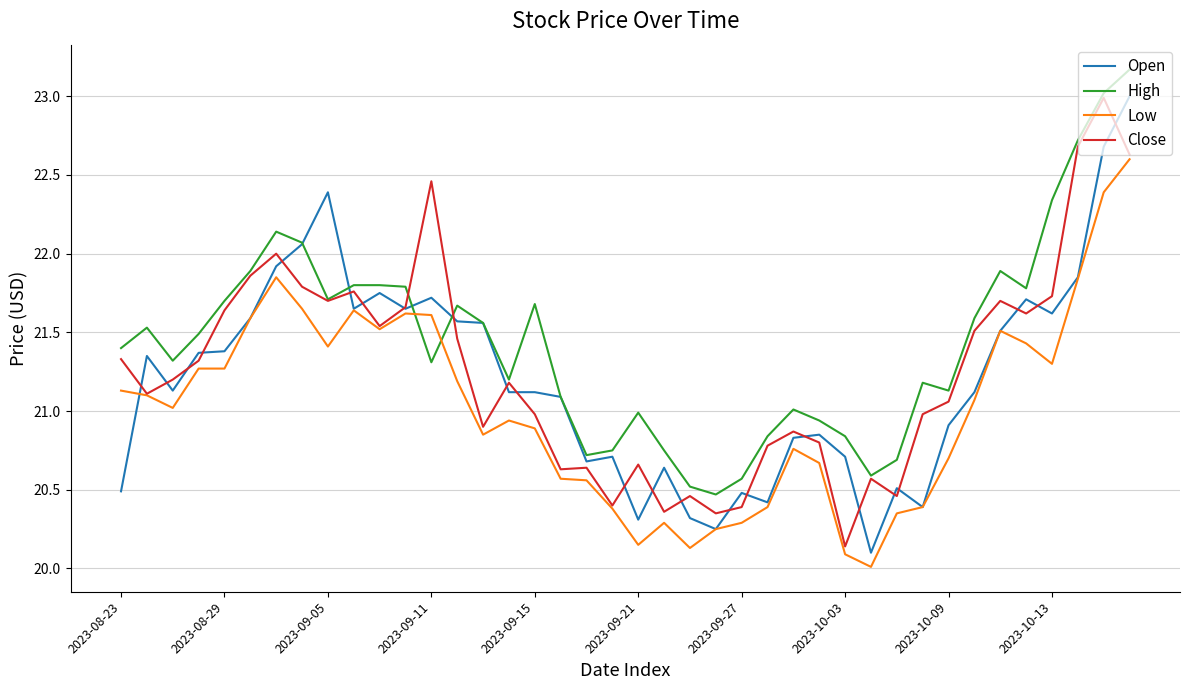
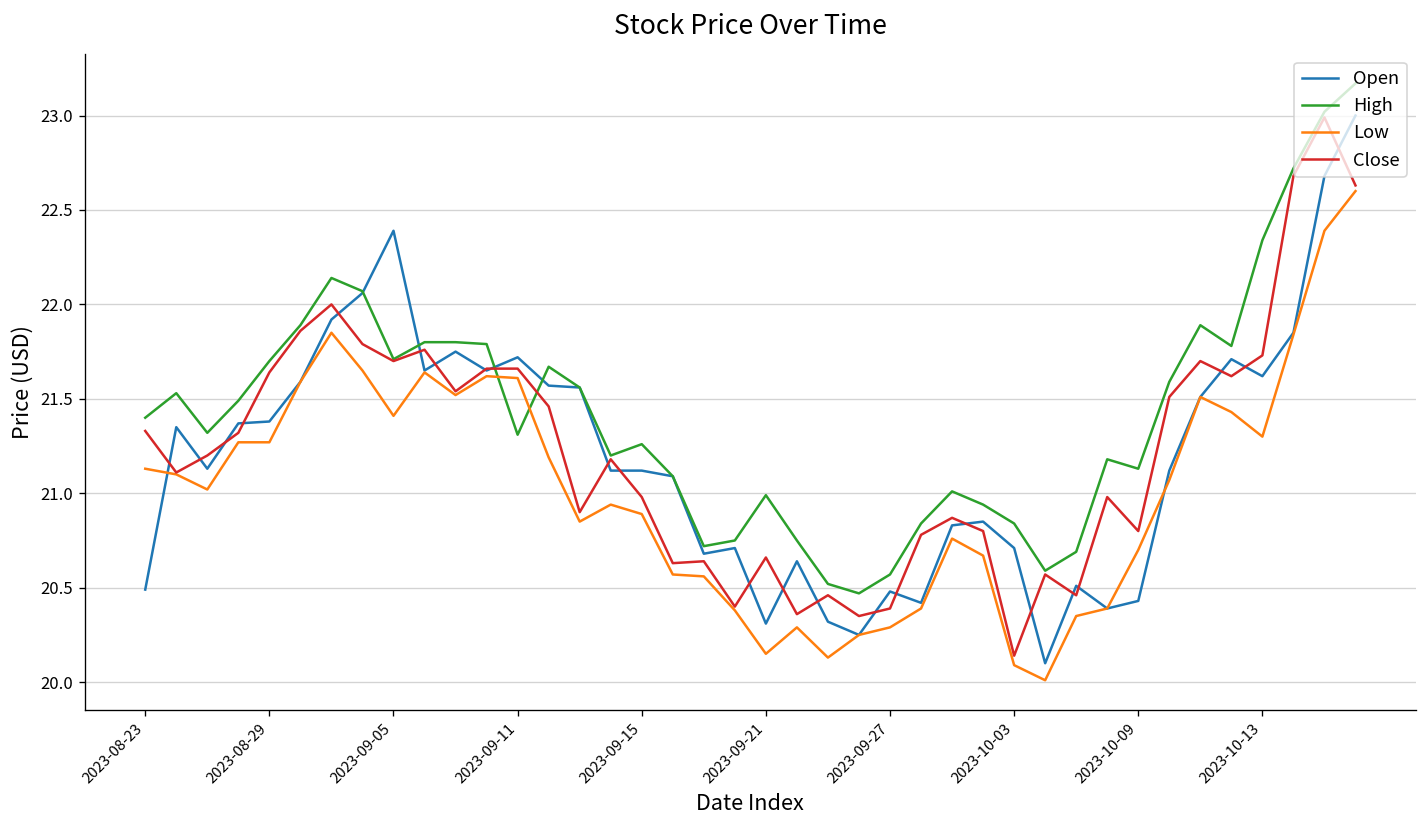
Close, 2023-09-11: 22.46 -> 21.66
High, 2023-09-15: 21.68 -> 21.26
Open, 2023-10-09: 20.91 -> 20.43
Close, 2023-10-09: 21.06 -> 20.80
